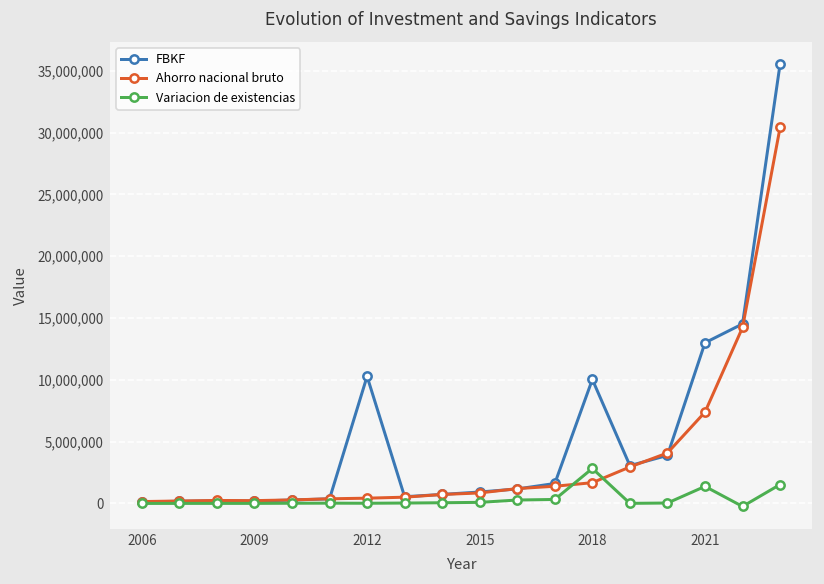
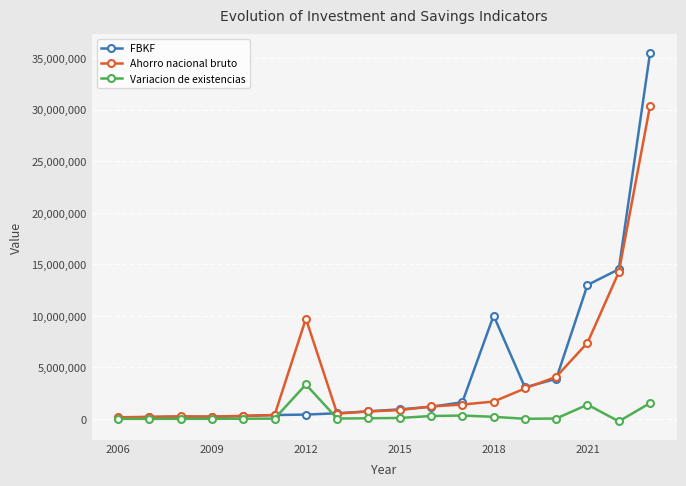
FBKF, 2012: 10,300,000 -> 400,000
Ahorro nacional bruto, 2012: 400,000 -> 9,700,000
Variacion de existencias, 2012: 0 -> 3,300,000
Variacion de existencias, 2018: 2,800,000 -> 200,000
